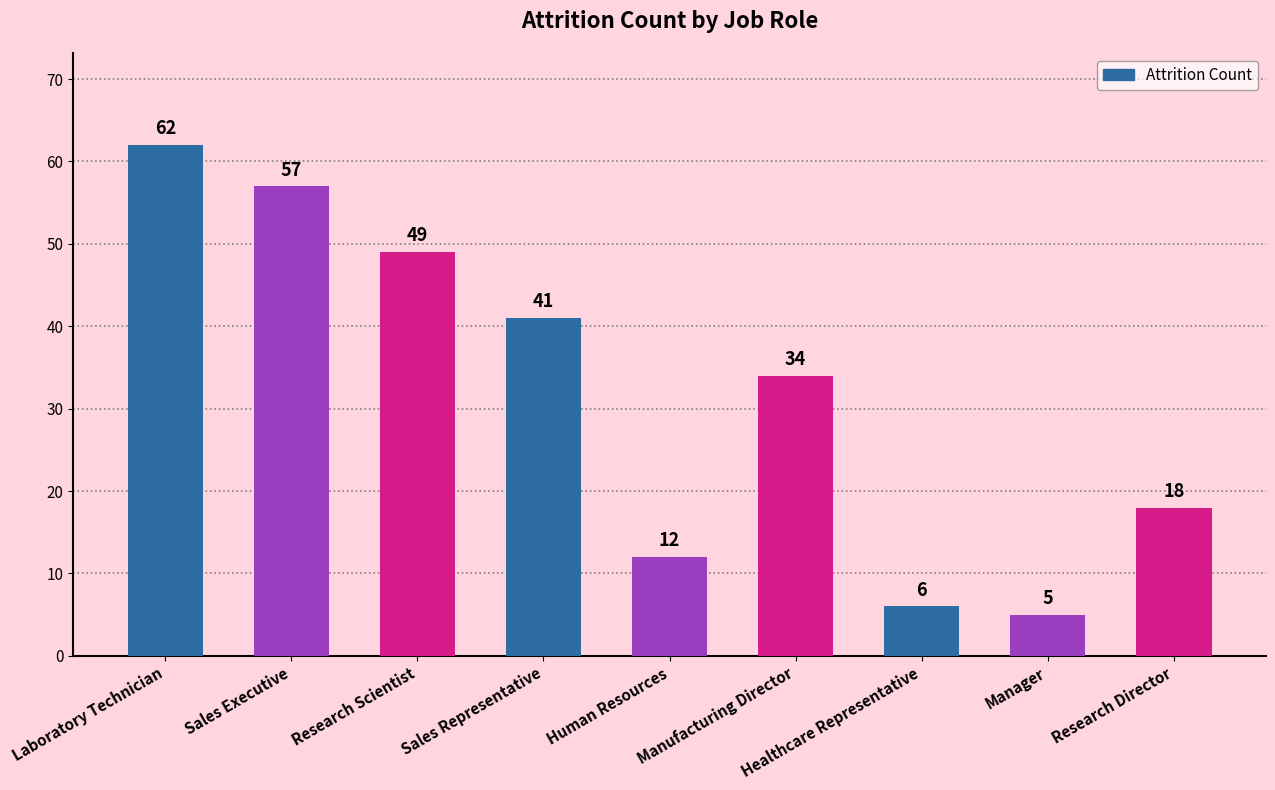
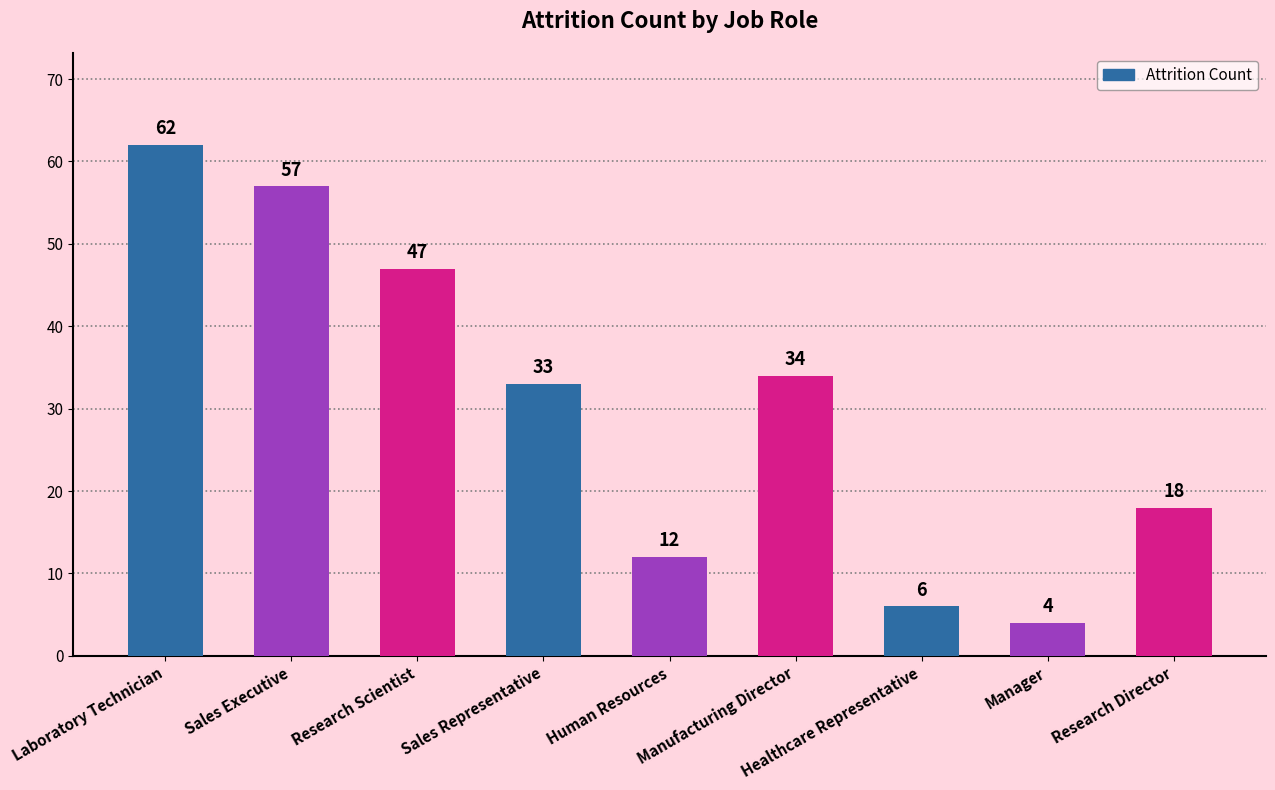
Research Scientist: 49 -> 47
Sales Representative: 41 -> 33
Manager: 5 -> 4
